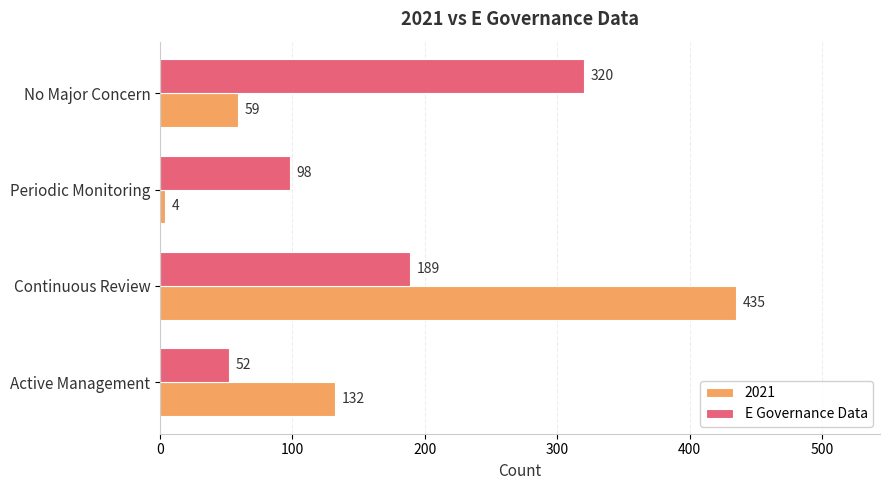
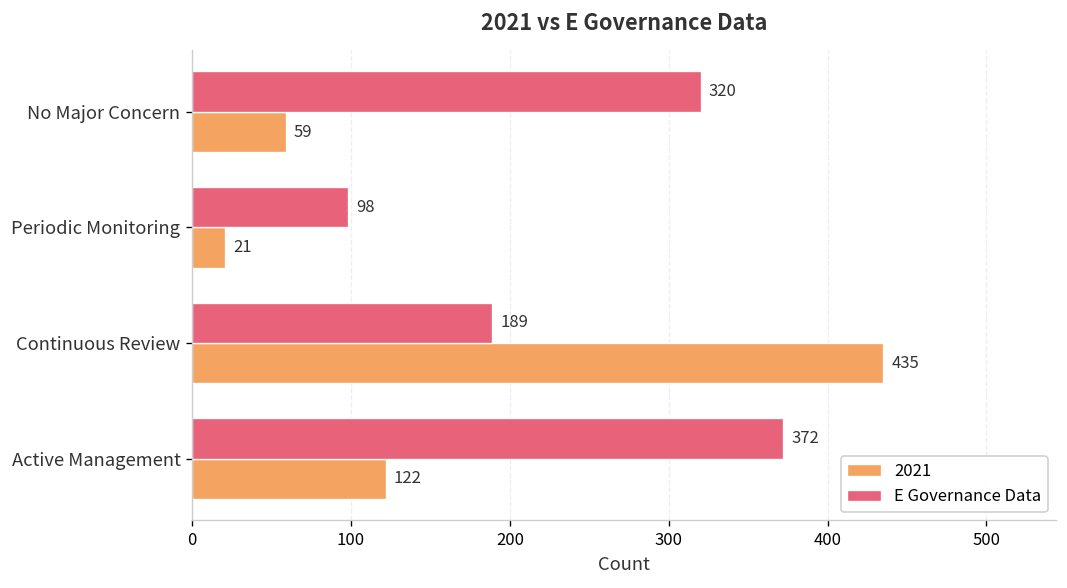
2021, Periodic Monitoring: 4 -> 21
E Governance Data, Active Management: 52 -> 372
2021, Active Management: 132 -> 122
